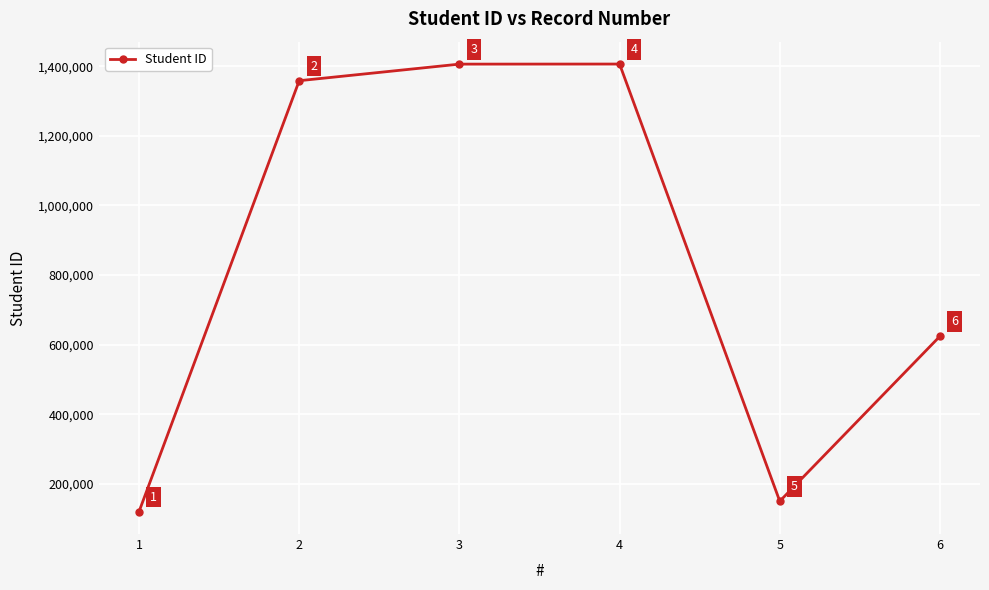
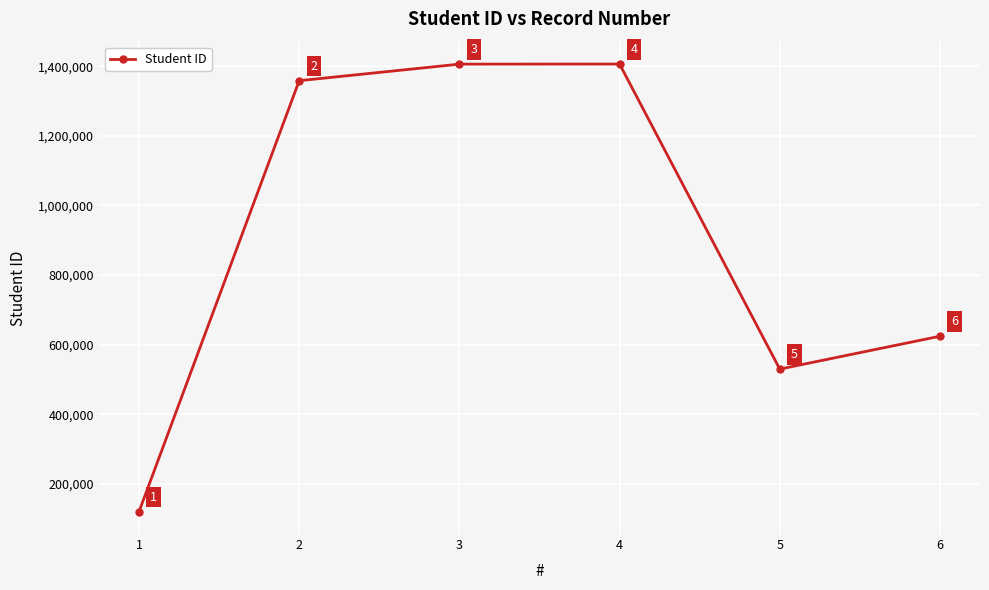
5: 150,000 -> 530,000
